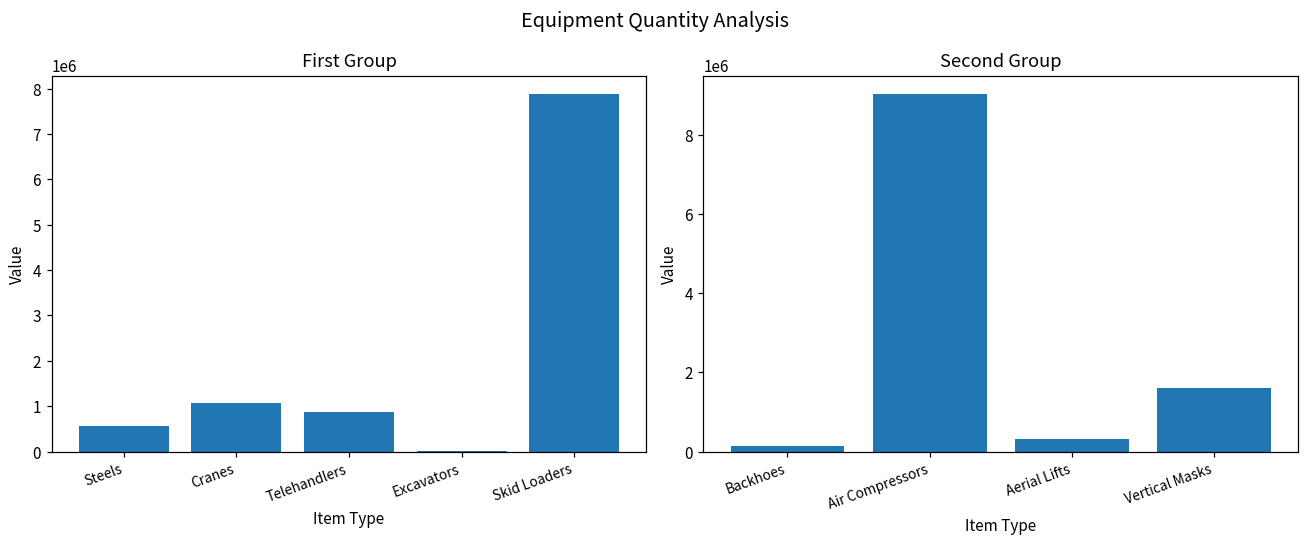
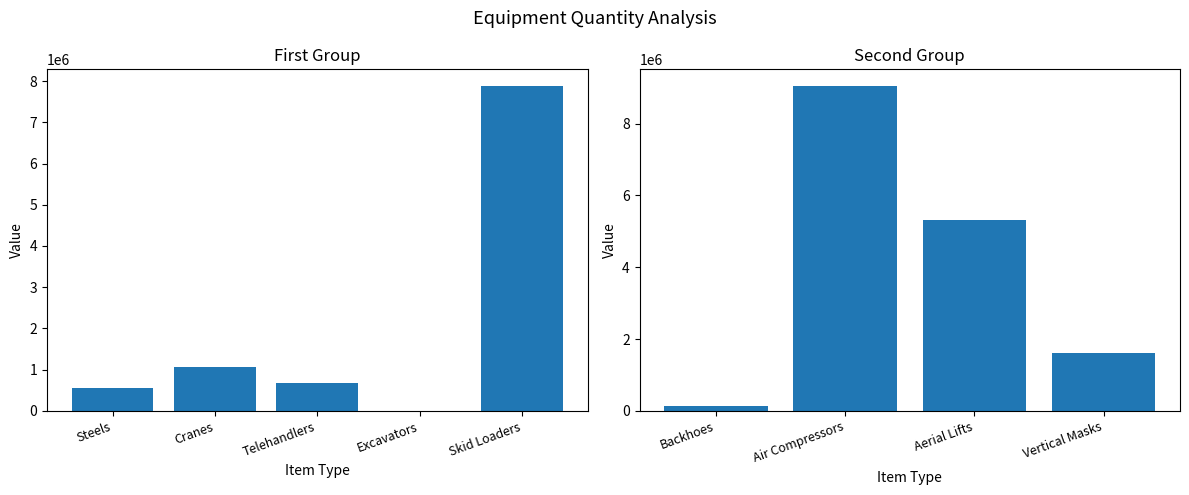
First Group, Telehandlers: 900000 -> 700000
Second Group, Aerial Lifts: 300000 -> 5300000
